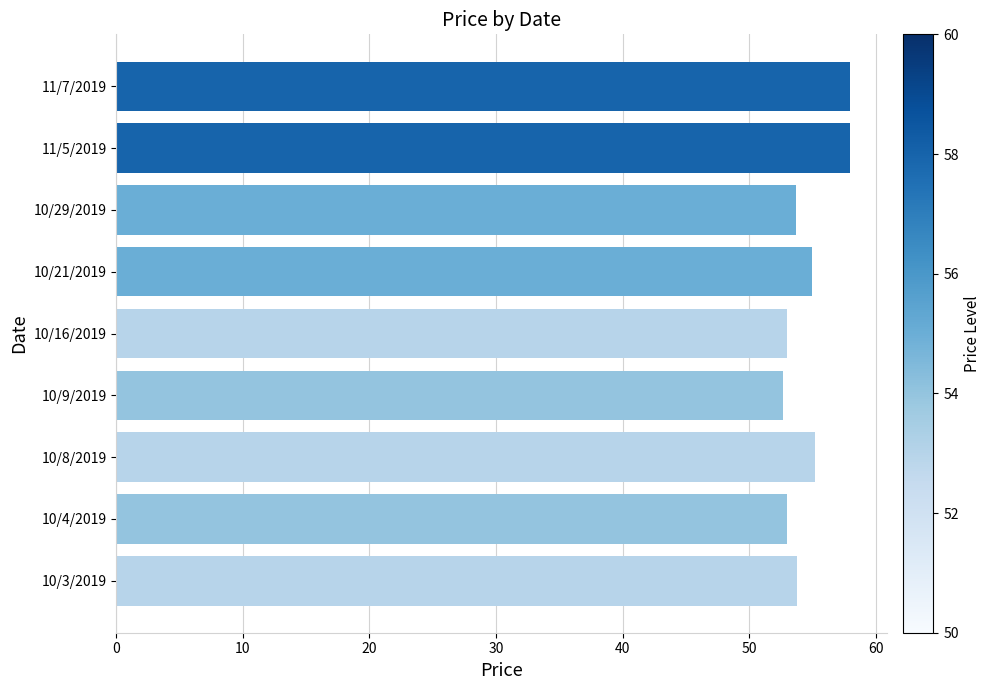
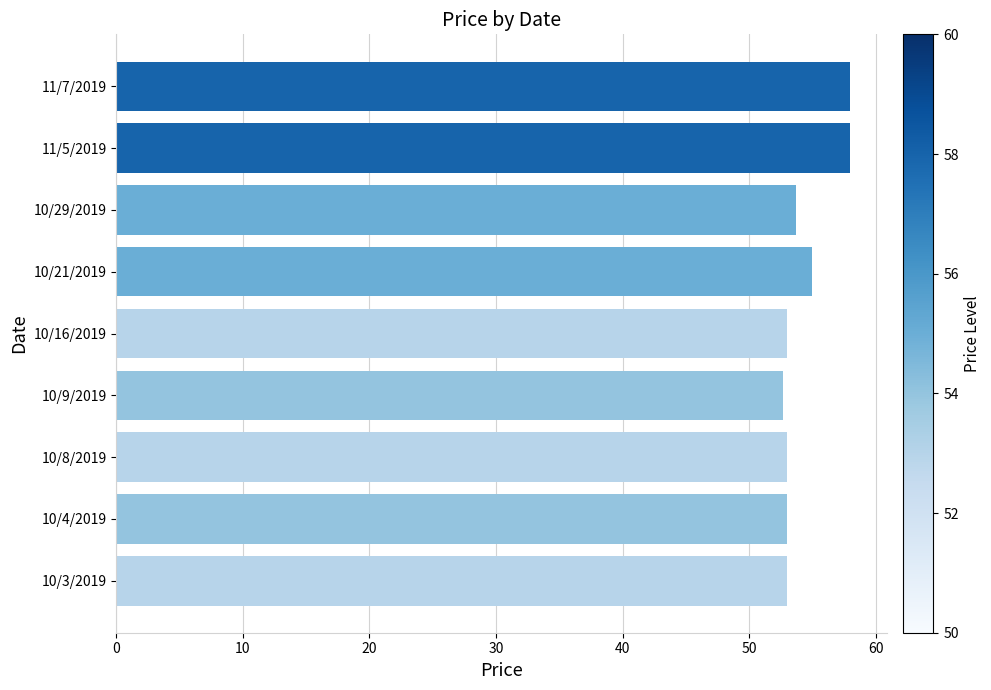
10/8/2019: 55.2 -> 53.0
10/3/2019: 53.8 -> 53.0
